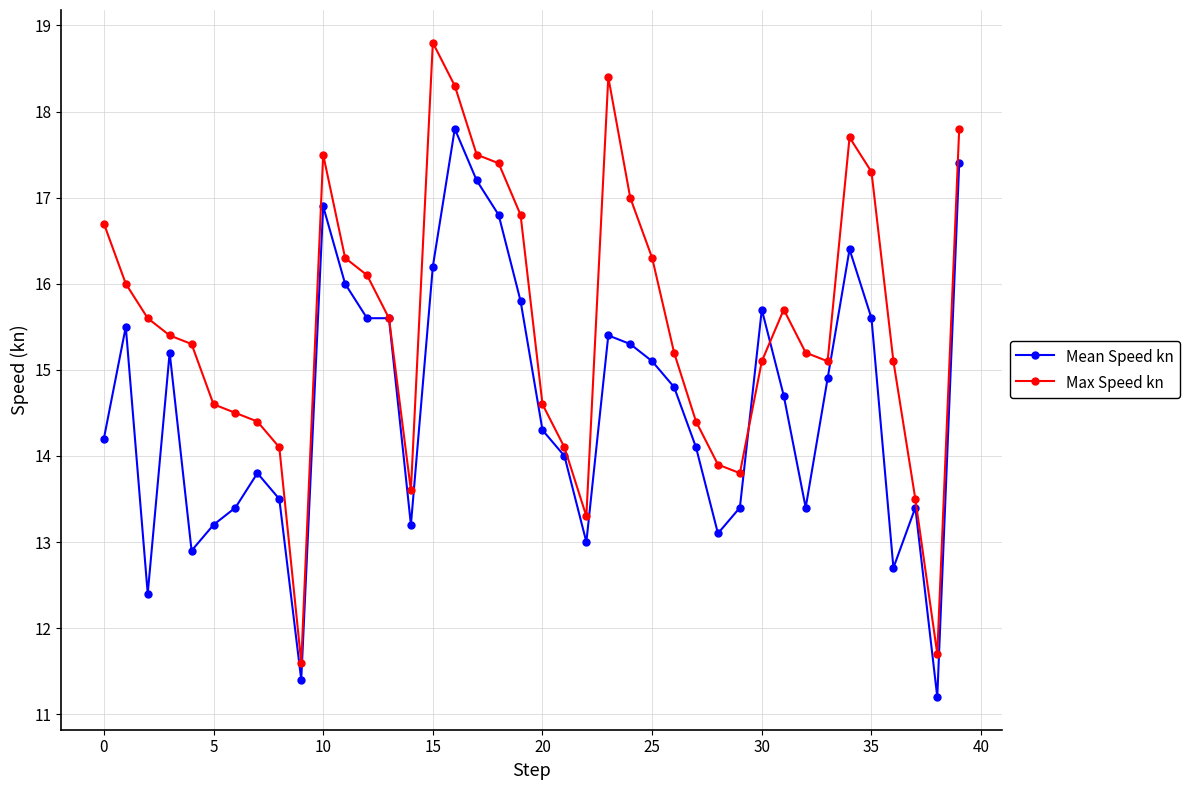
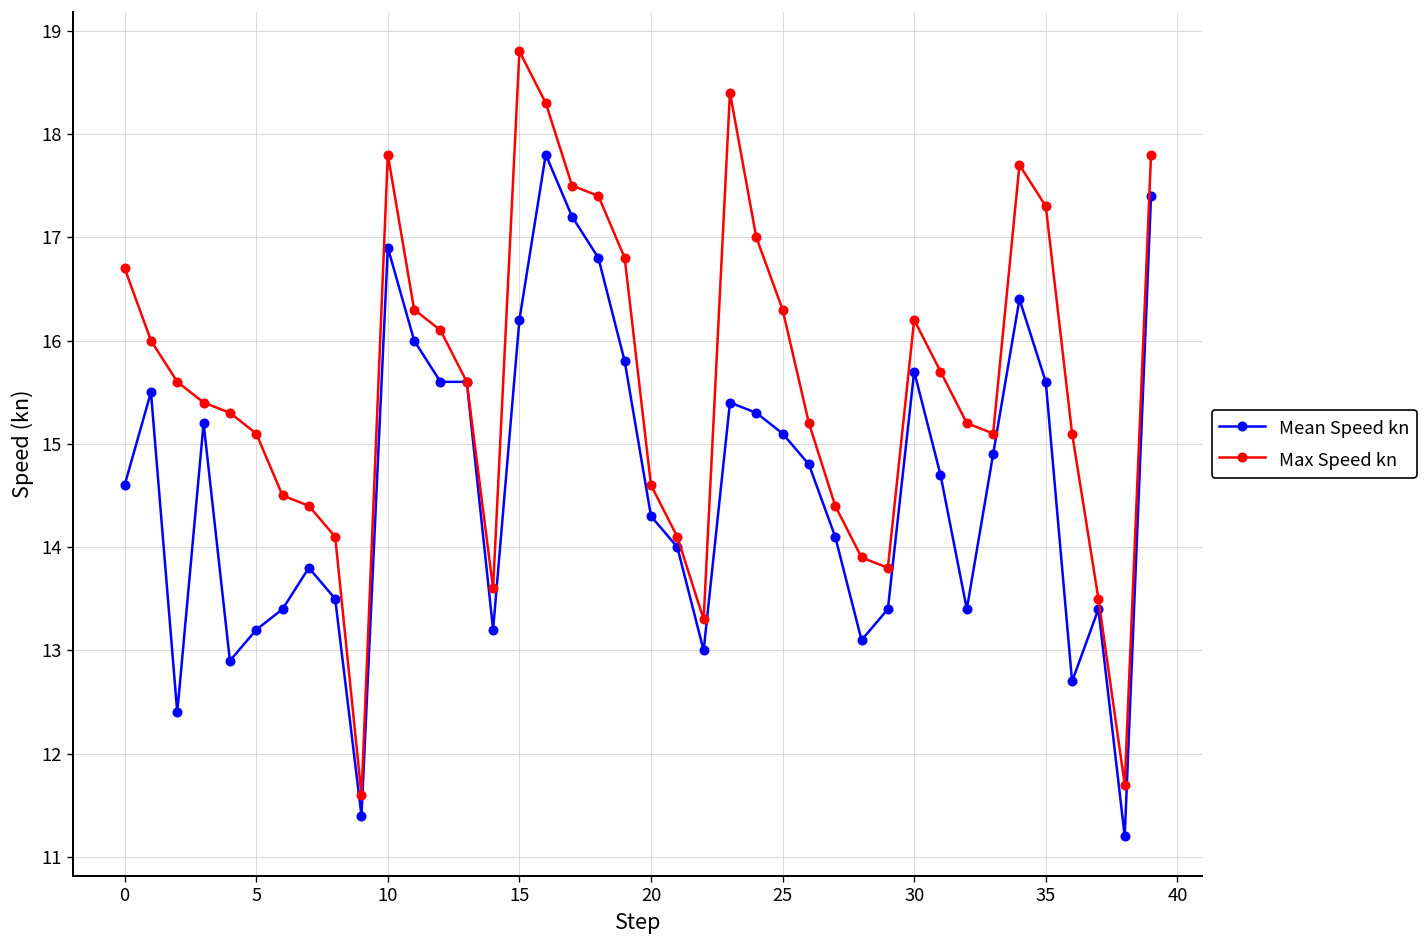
Mean Speed kn, 0: 14.2 -> 14.6
Max Speed kn, 5: 14.6 -> 15.1
Max Speed kn, 10: 17.5 -> 17.8
Max Speed kn, 30: 15.1 -> 16.2
